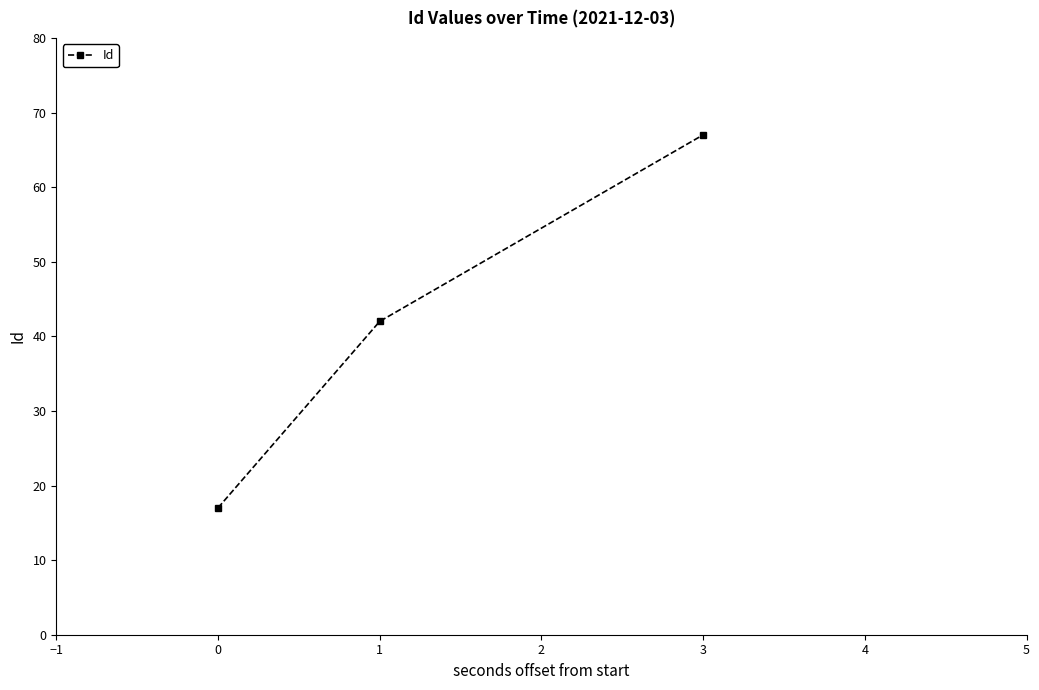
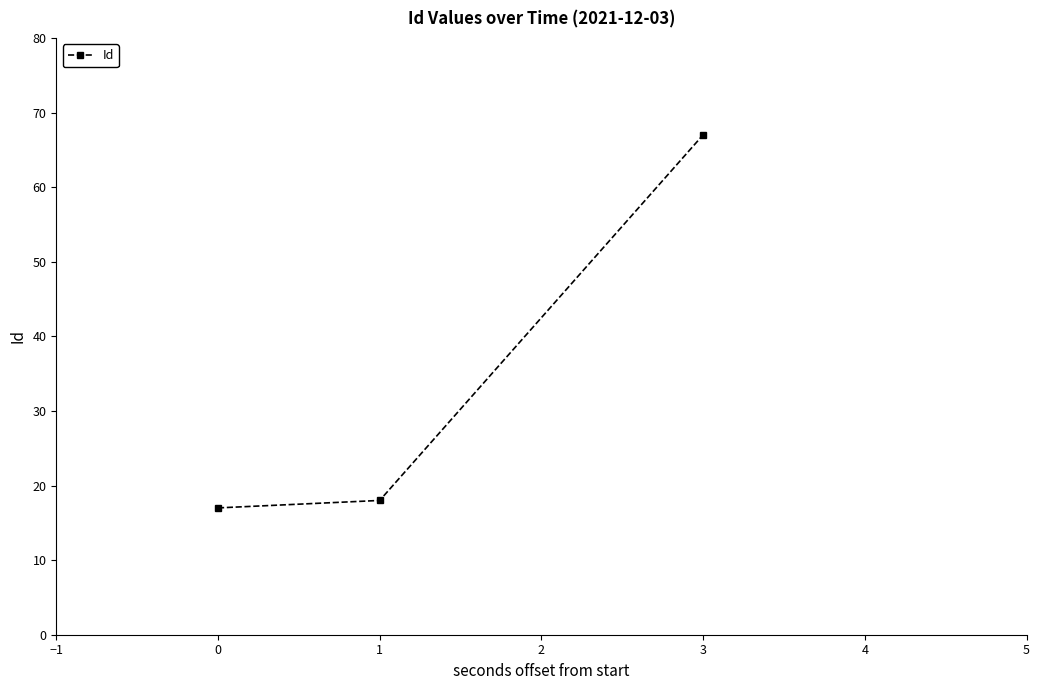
1: 42 -> 18
